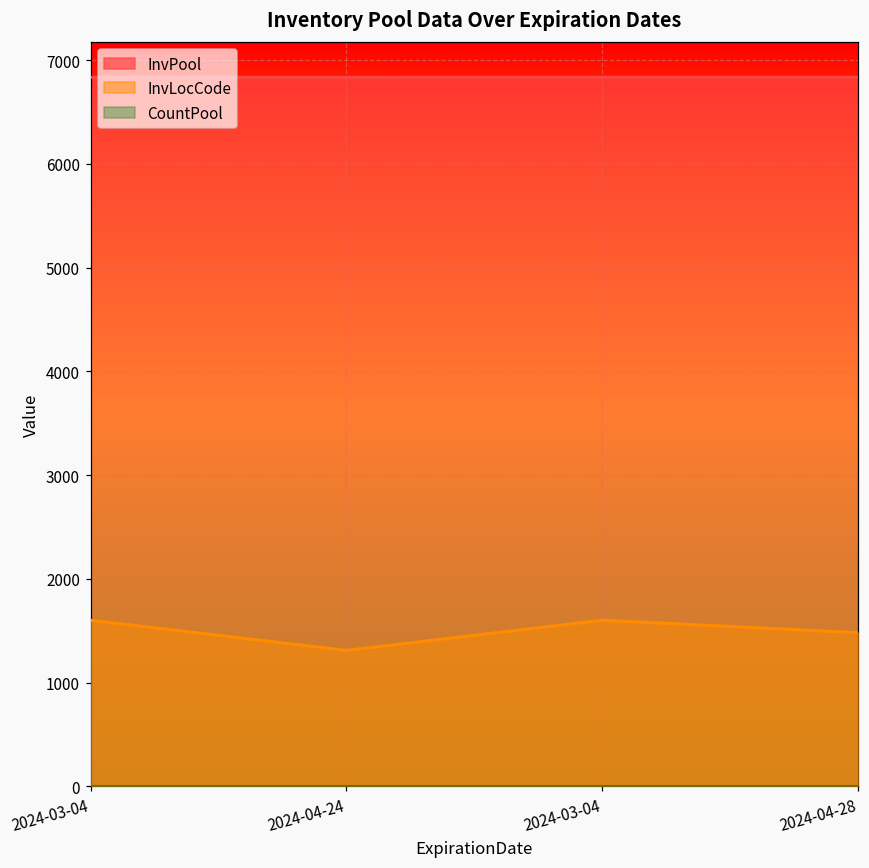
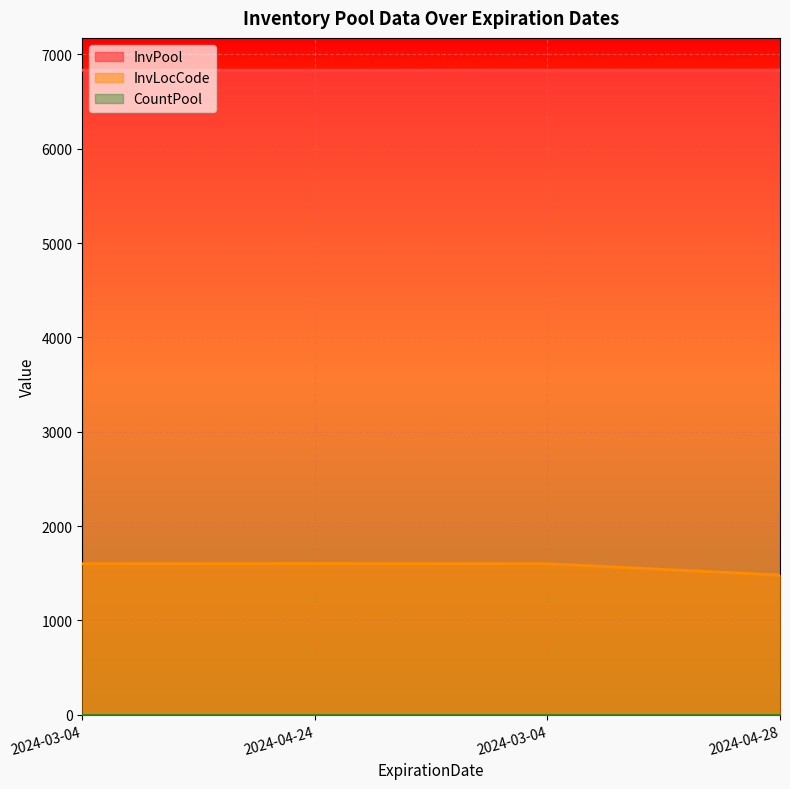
InvLocCode, 2024-04-24: 1300 -> 1600
